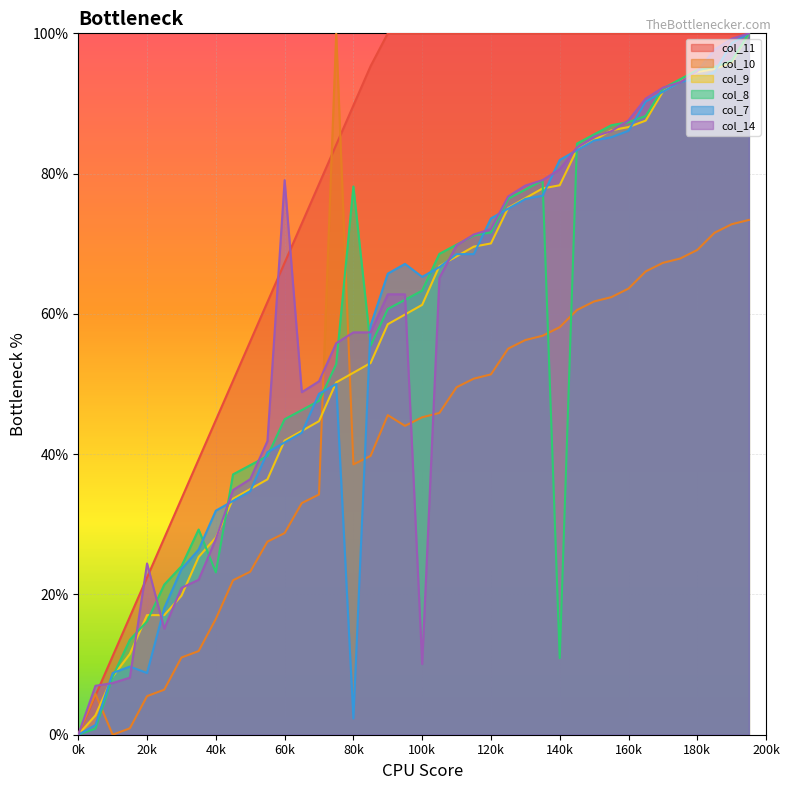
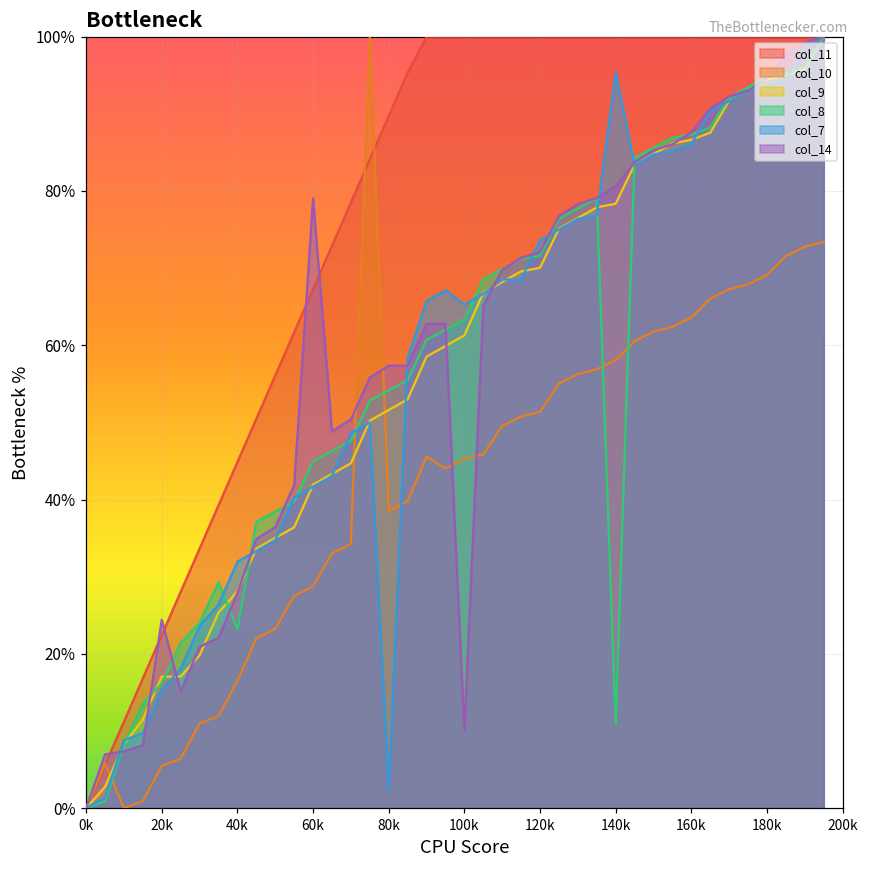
col_7, 20k: 9% -> 15%
col_8, 80k: 78% -> 54%
col_7, 140k: 82% -> 95%
